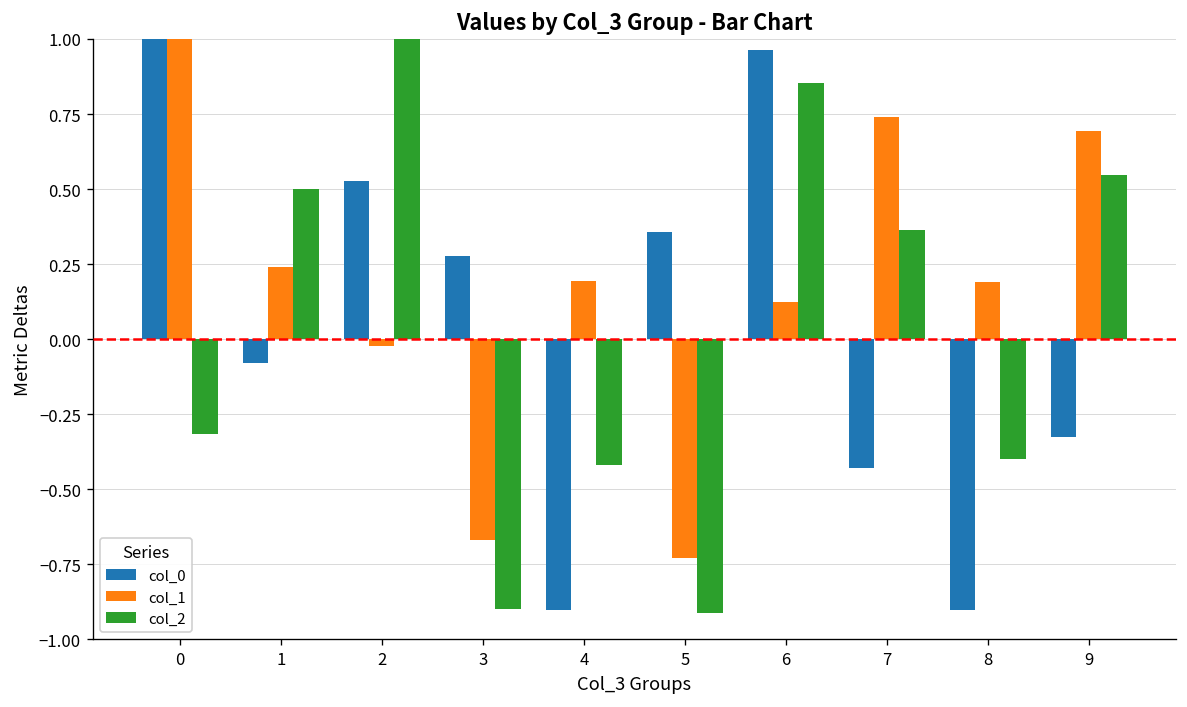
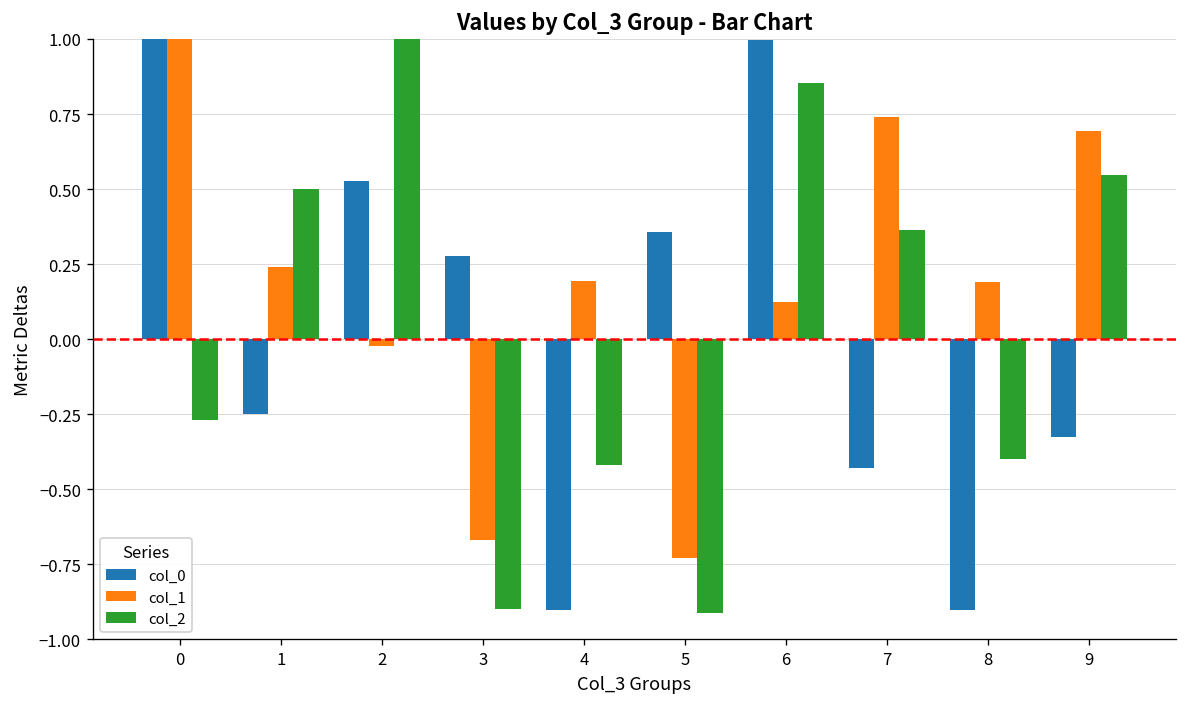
col_2, 0: -0.32 -> -0.27
col_0, 1: -0.08 -> -0.25
col_0, 6: 0.96 -> 1.00
